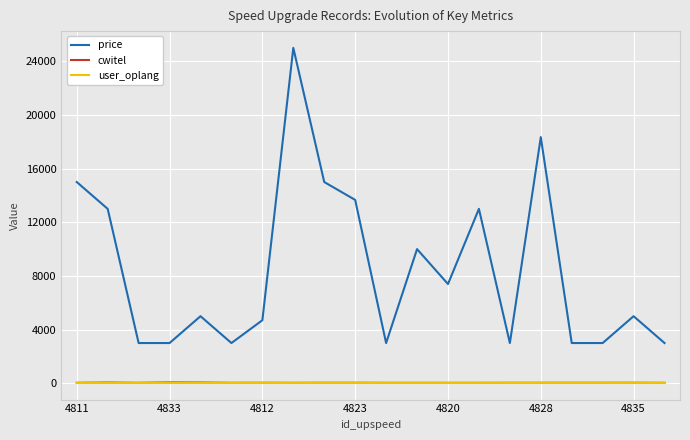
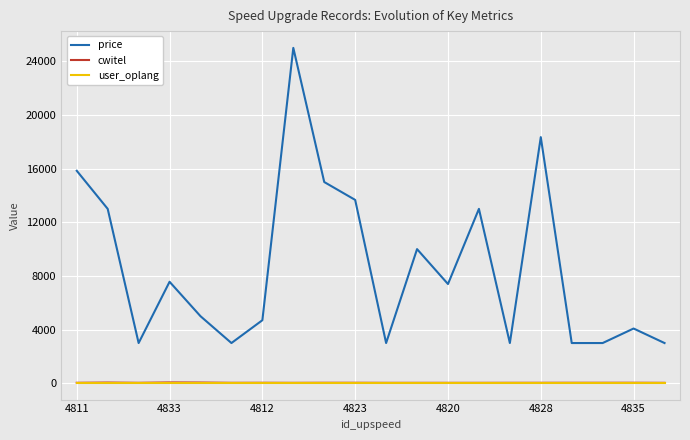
price, 4811: 15000 -> 15800
price, 4833: 3000 -> 7600
price, 4835: 5000 -> 4100
